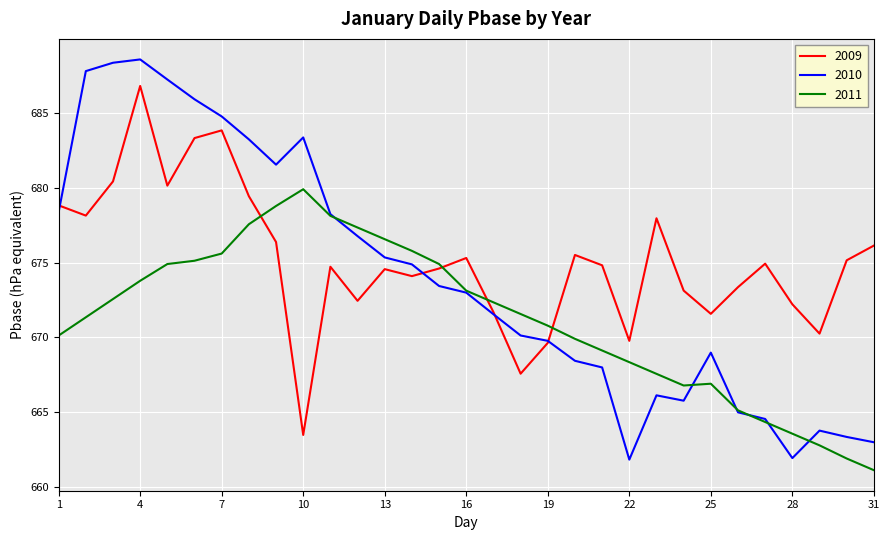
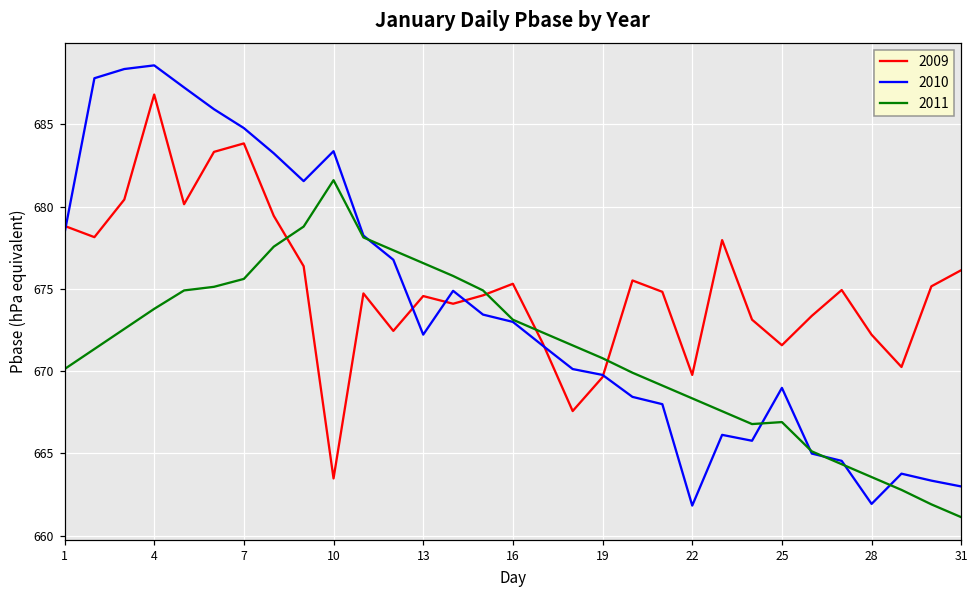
2011, 10: 679.9 -> 681.6
2010, 13: 675.3 -> 672.2
